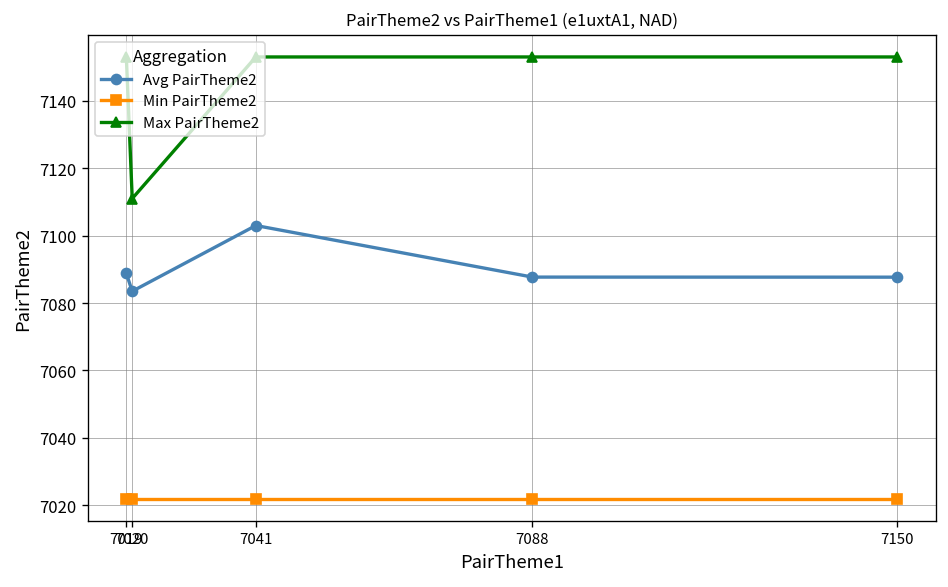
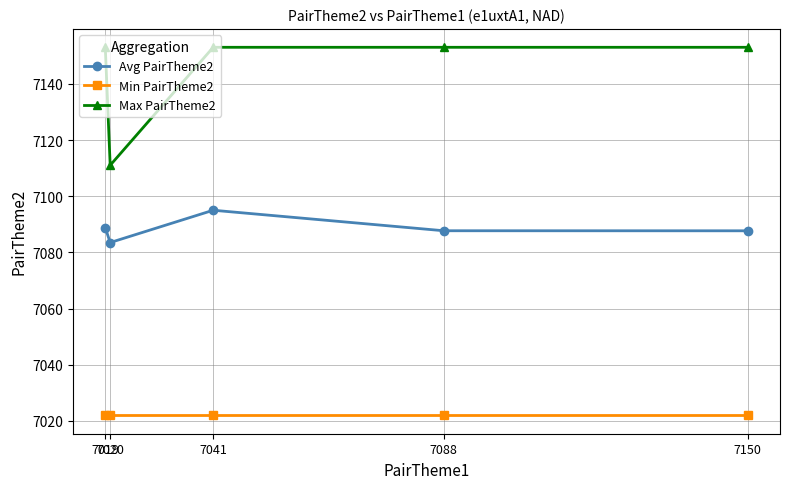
Avg PairTheme2, 7041: 7103 -> 7095
